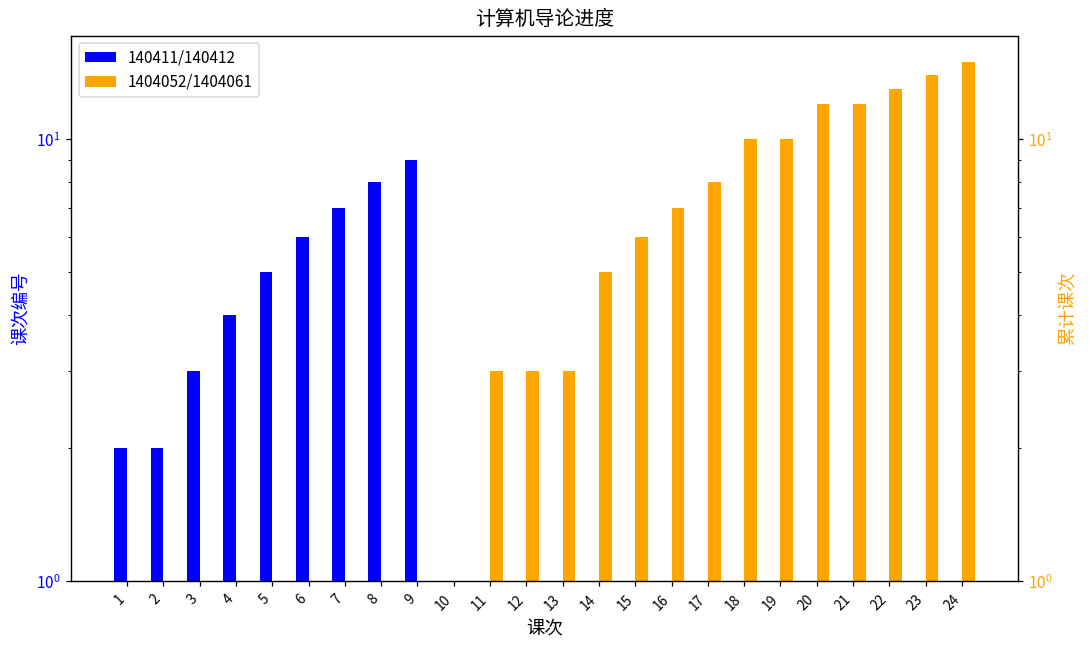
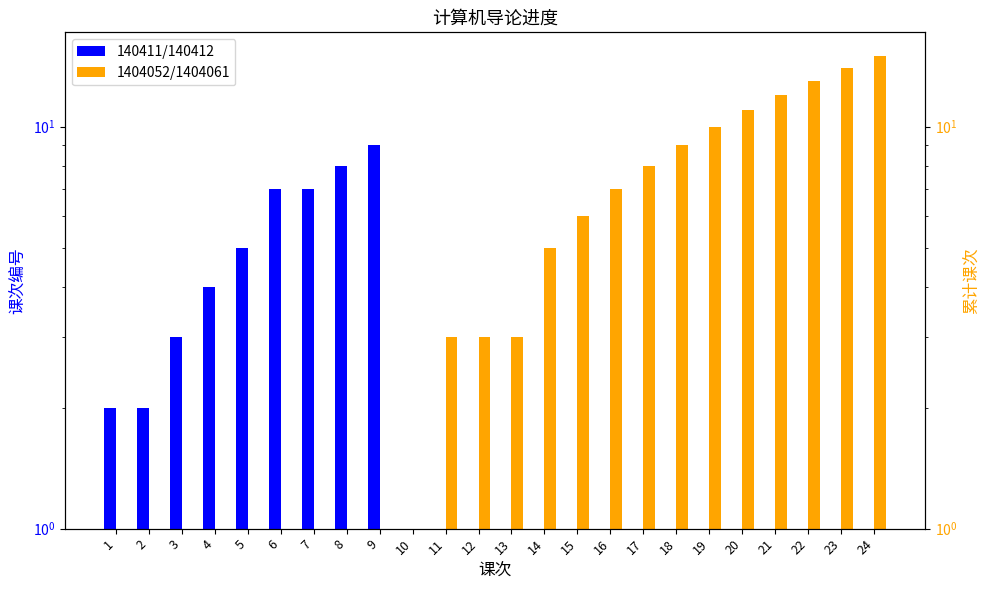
140411/140412, 6: 6 -> 7
1404052/1404061, 18: 10 -> 9
1404052/1404061, 20: 12 -> 11
